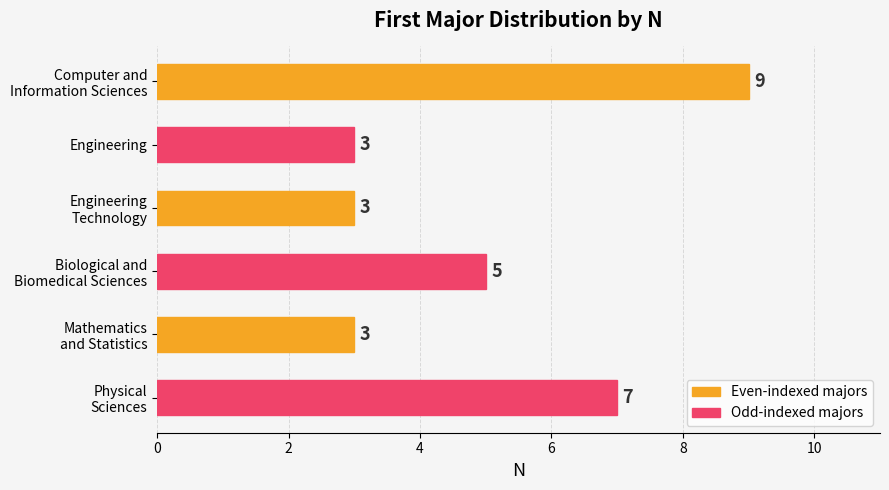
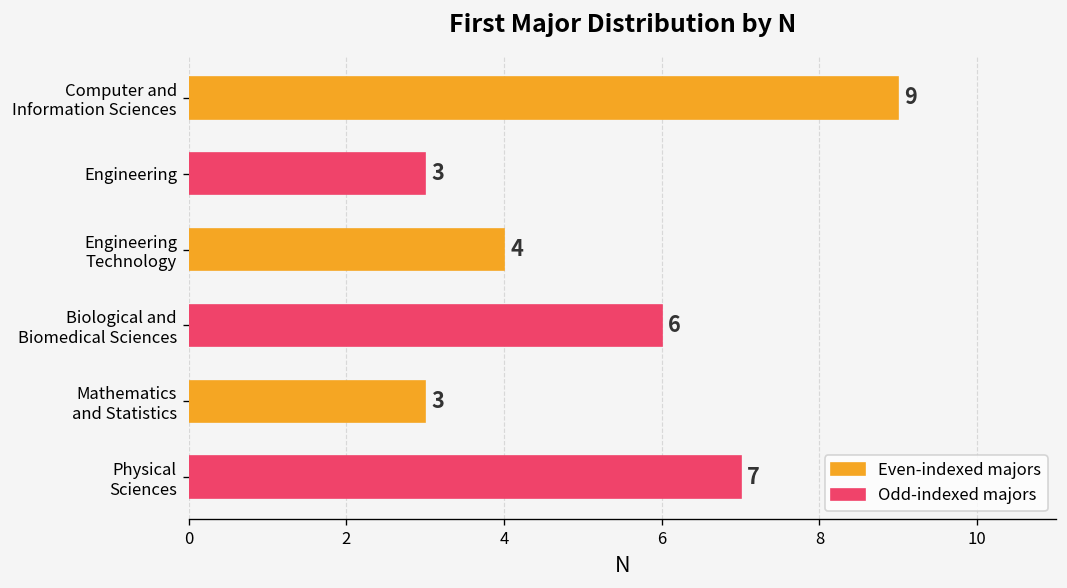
Engineering Technology: 3 -> 4
Biological and Biomedical Sciences: 5 -> 6
